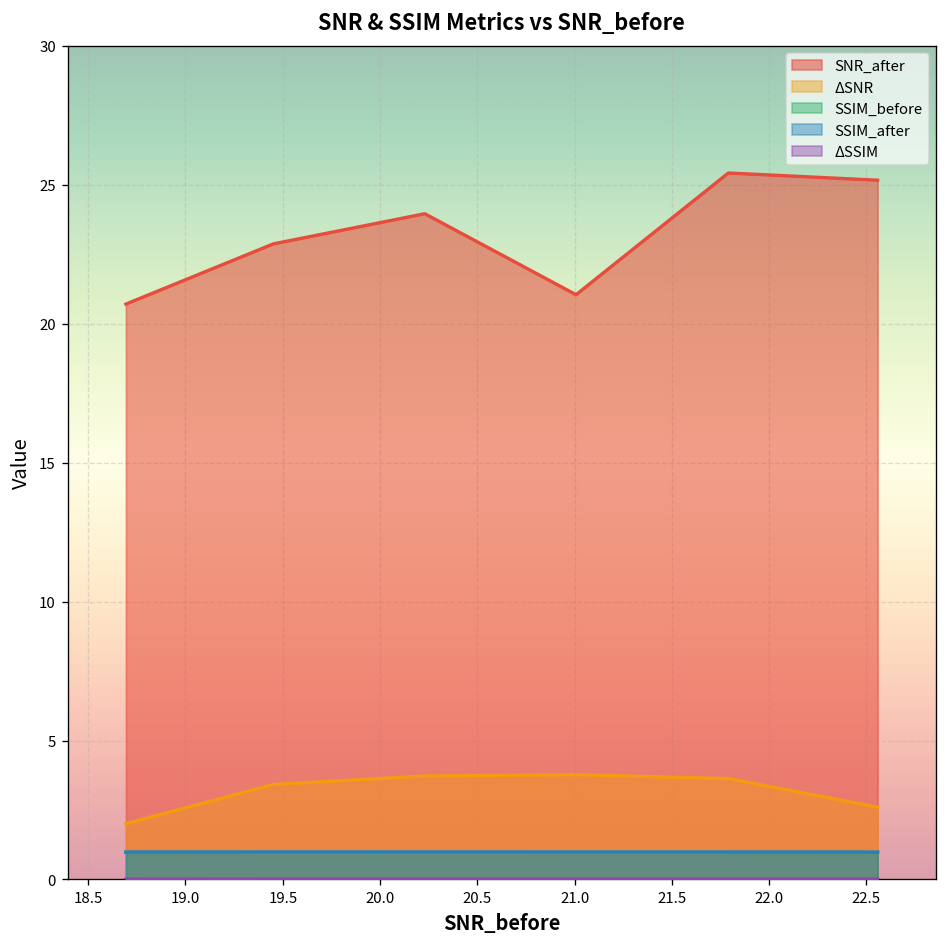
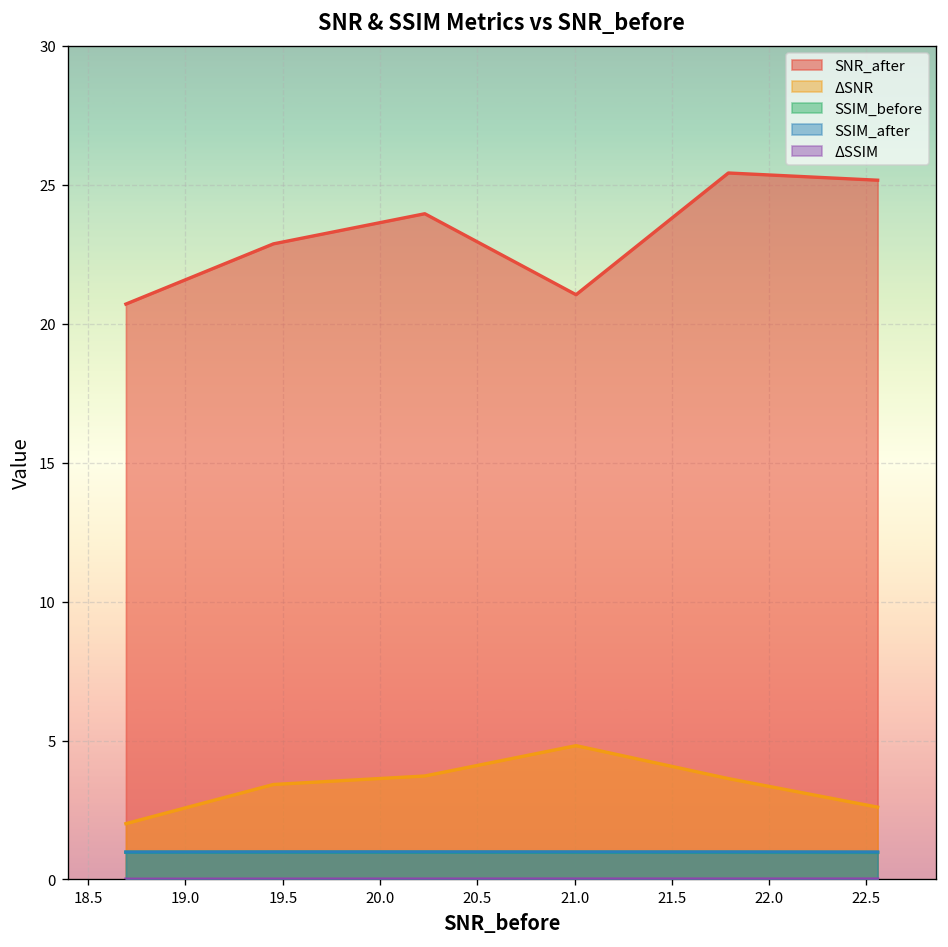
ΔSNR, 21.0: 3.8 -> 4.8
